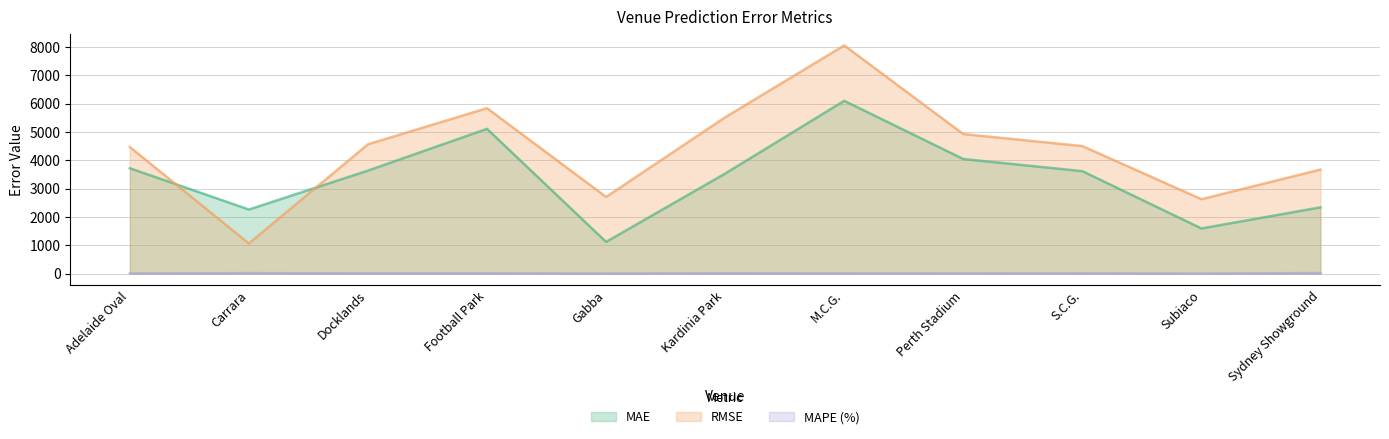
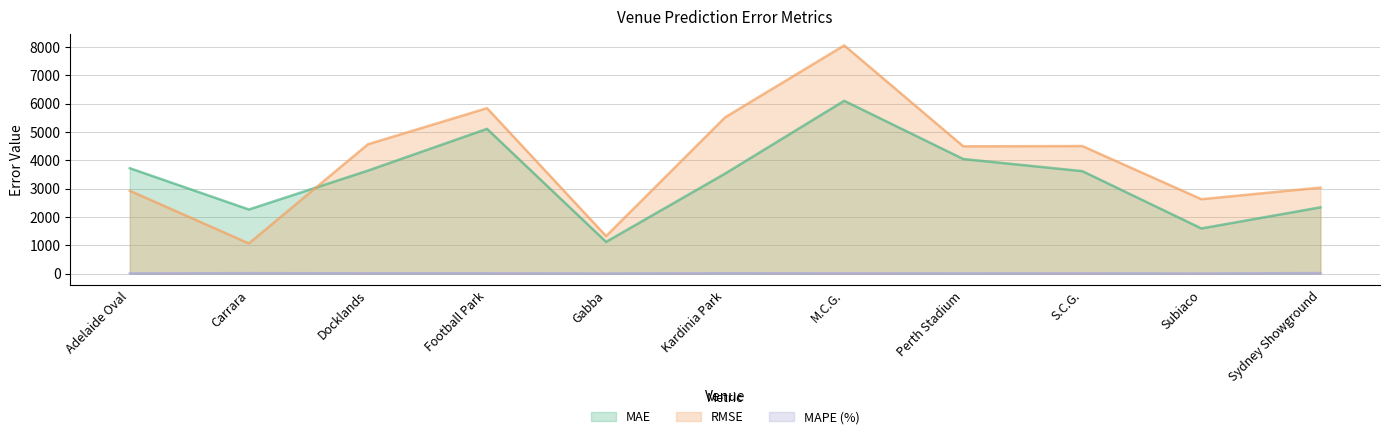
RMSE, Adelaide Oval: 4500 -> 2900
RMSE, Gabba: 2700 -> 1300
RMSE, Perth Stadium: 4900 -> 4500
RMSE, Sydney Showground: 3700 -> 3000
